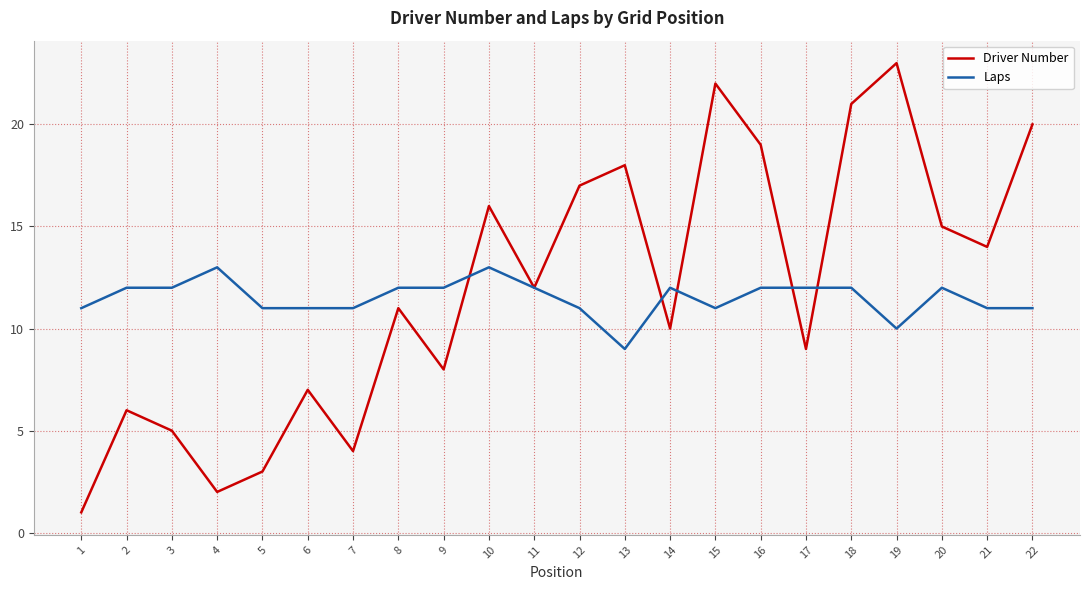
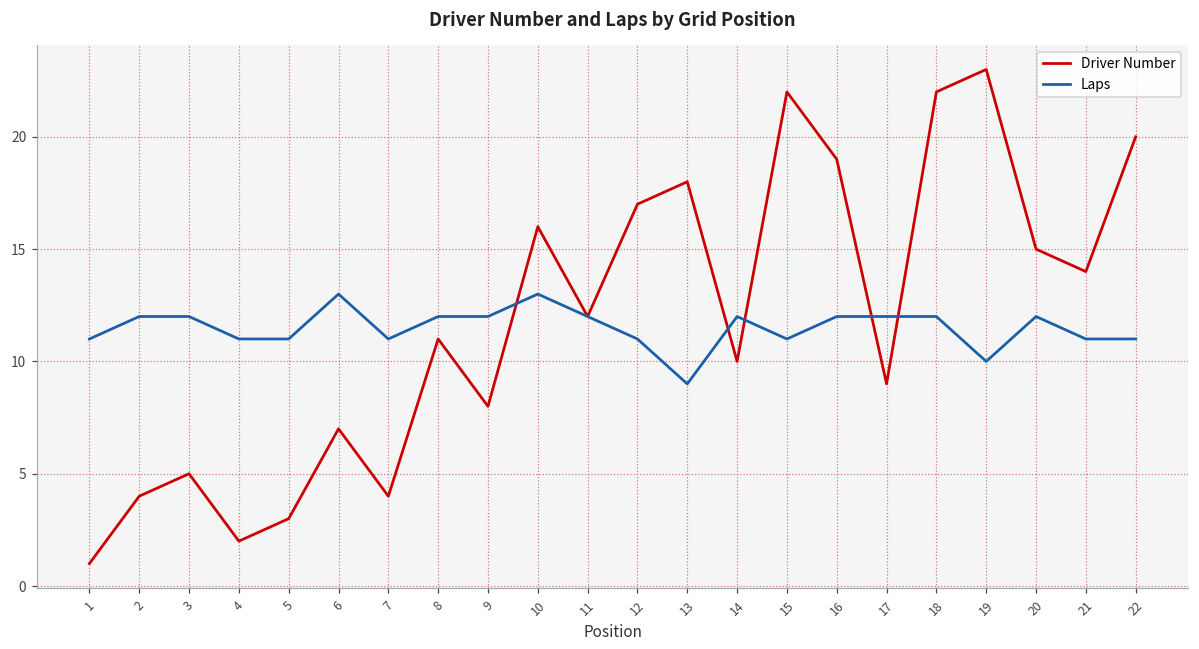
Driver Number, 2: 6 -> 4
Laps, 4: 13 -> 11
Laps, 6: 11 -> 13
Driver Number, 18: 21 -> 22
